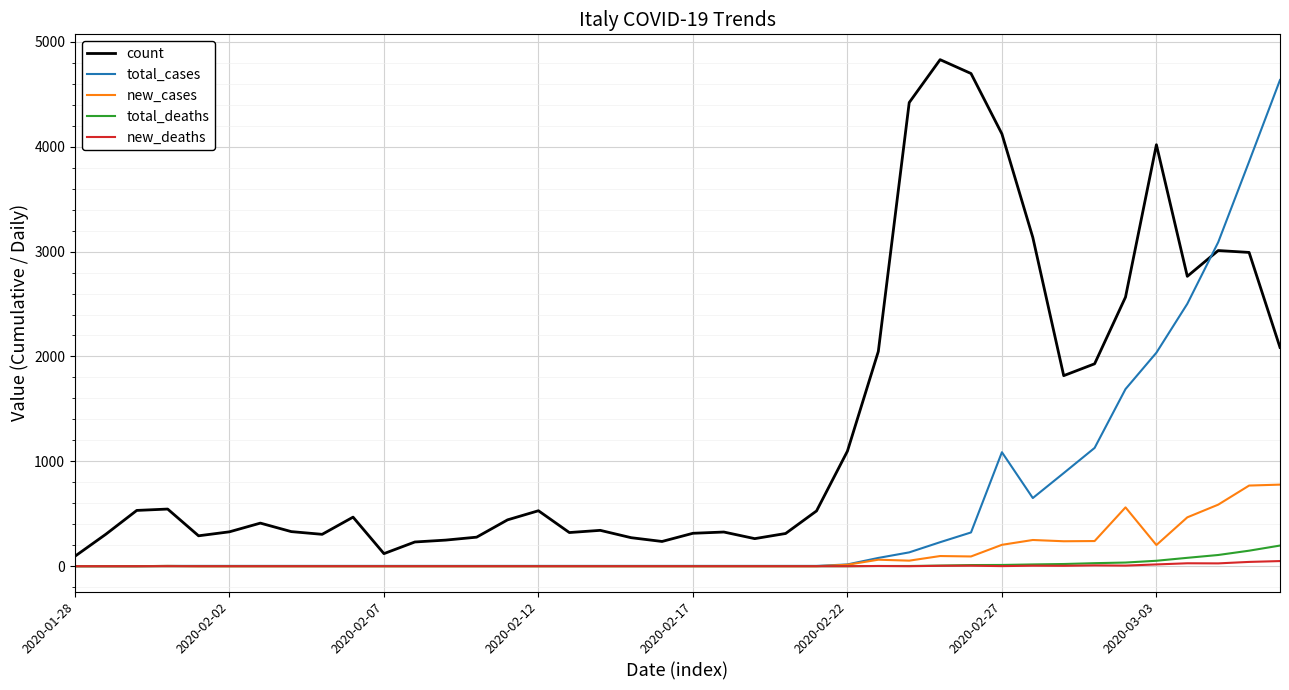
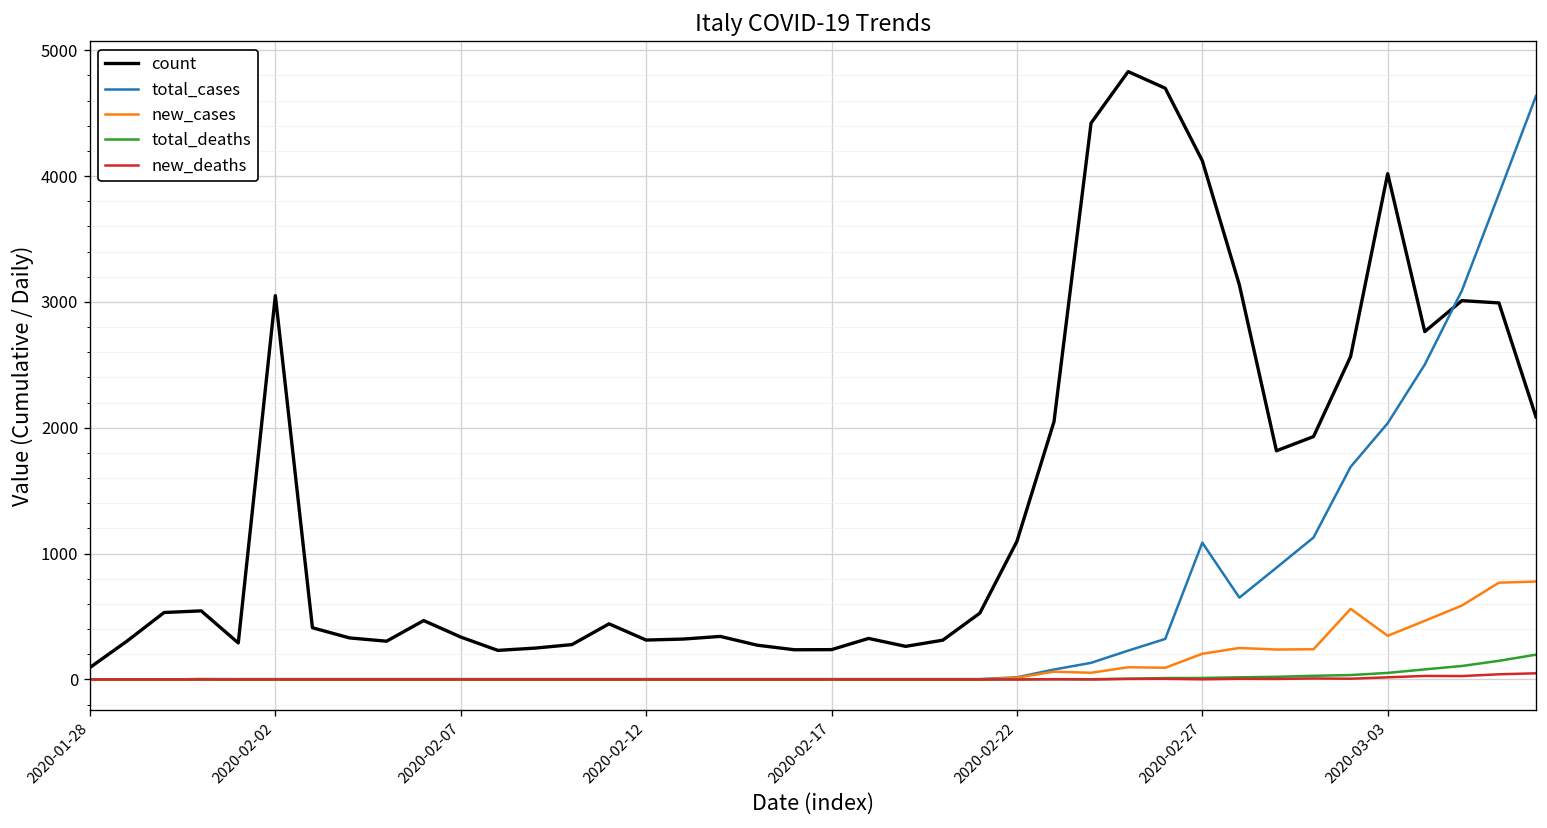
count, 2020-02-02: 330 -> 3050
count, 2020-02-07: 120 -> 340
count, 2020-02-12: 530 -> 310
count, 2020-02-17: 310 -> 240
new_cases, 2020-03-03: 200 -> 350
